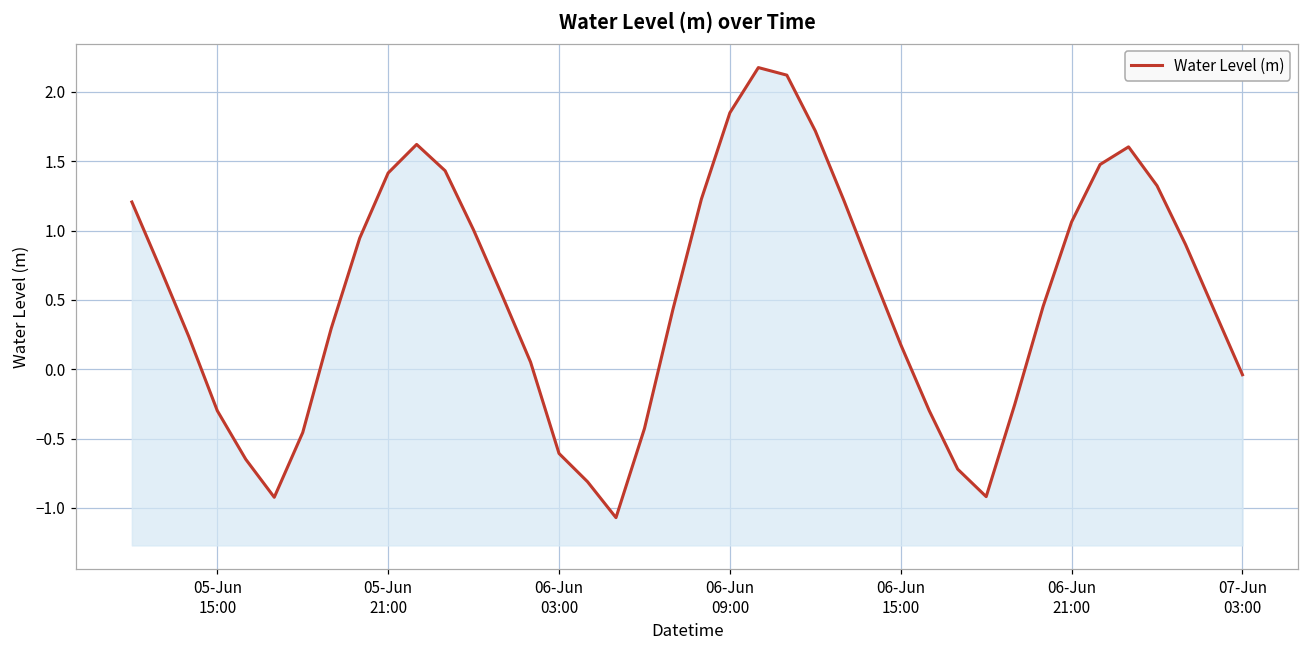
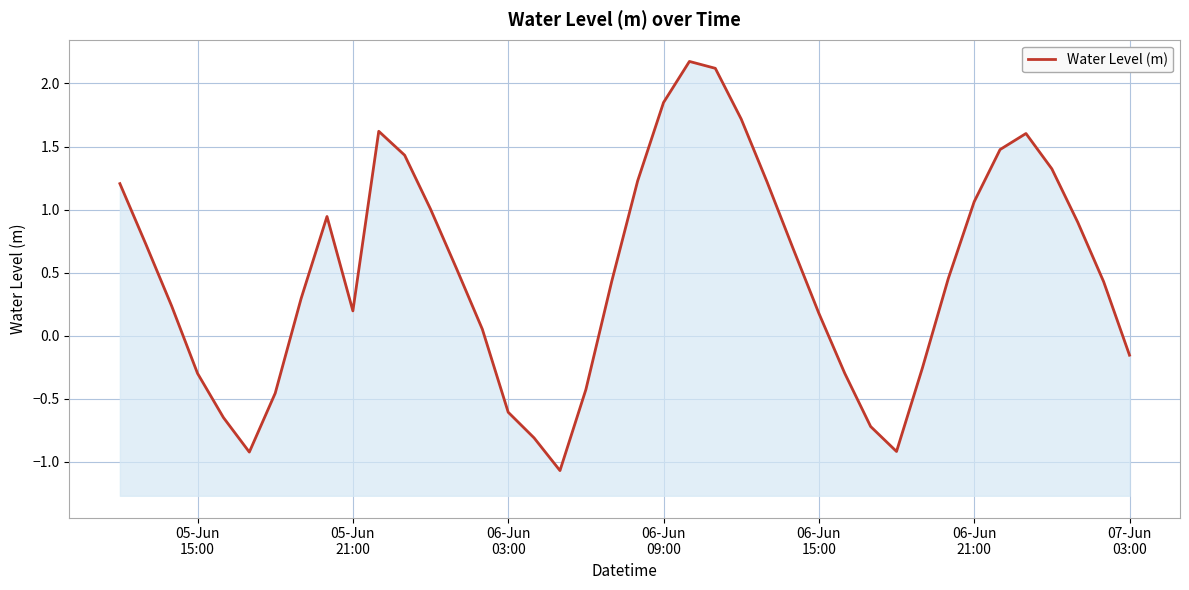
05-Jun 21:00: 1.42 -> 0.20
07-Jun 03:00: -0.04 -> -0.15
